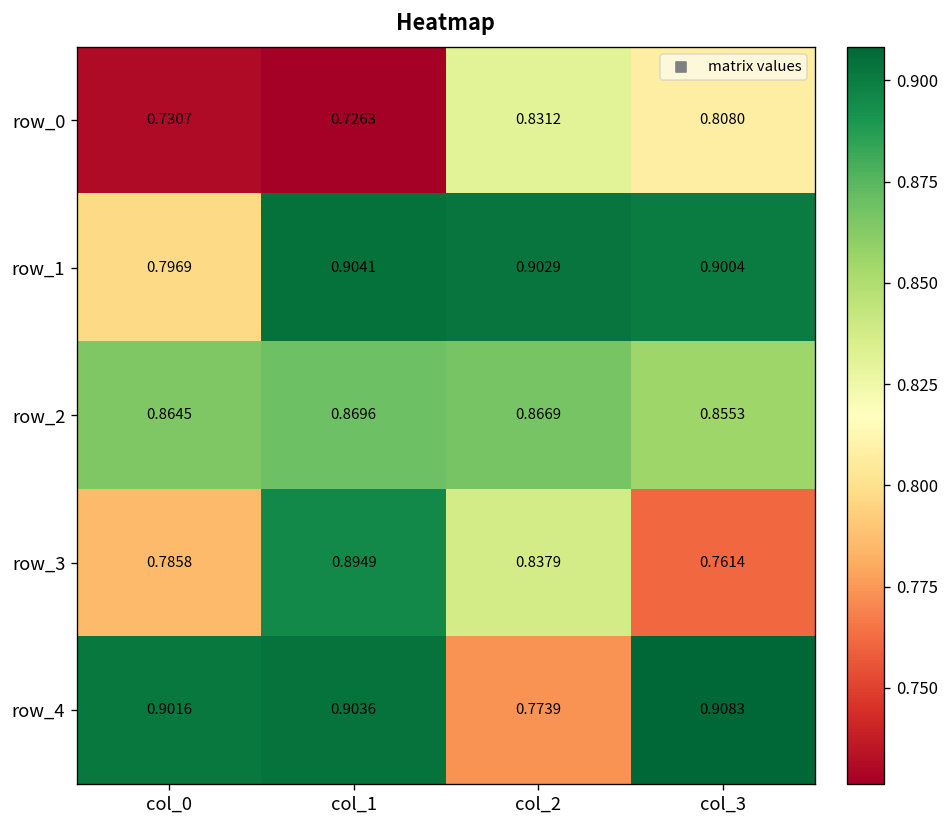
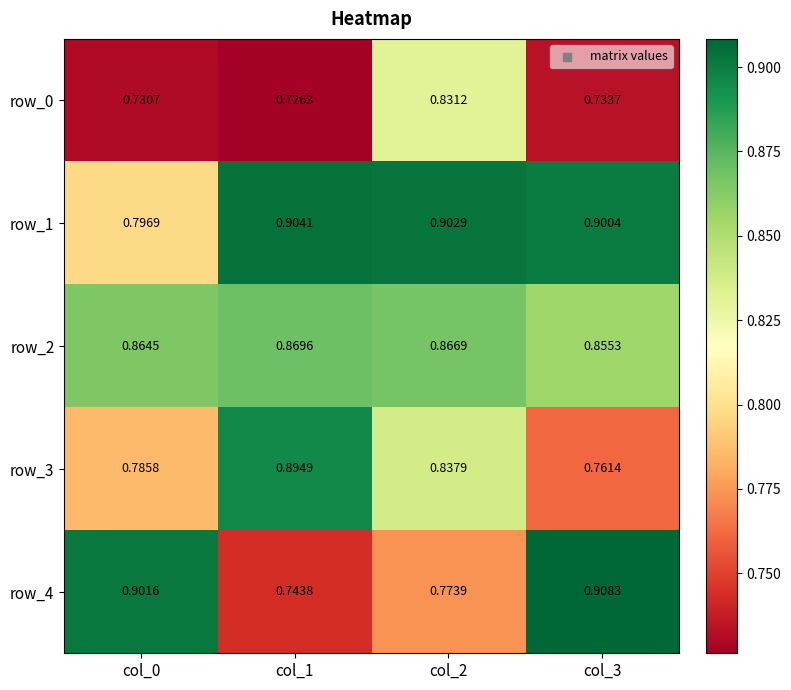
row_0, col_3: 0.8080 -> 0.7337
row_4, col_1: 0.9036 -> 0.7438
